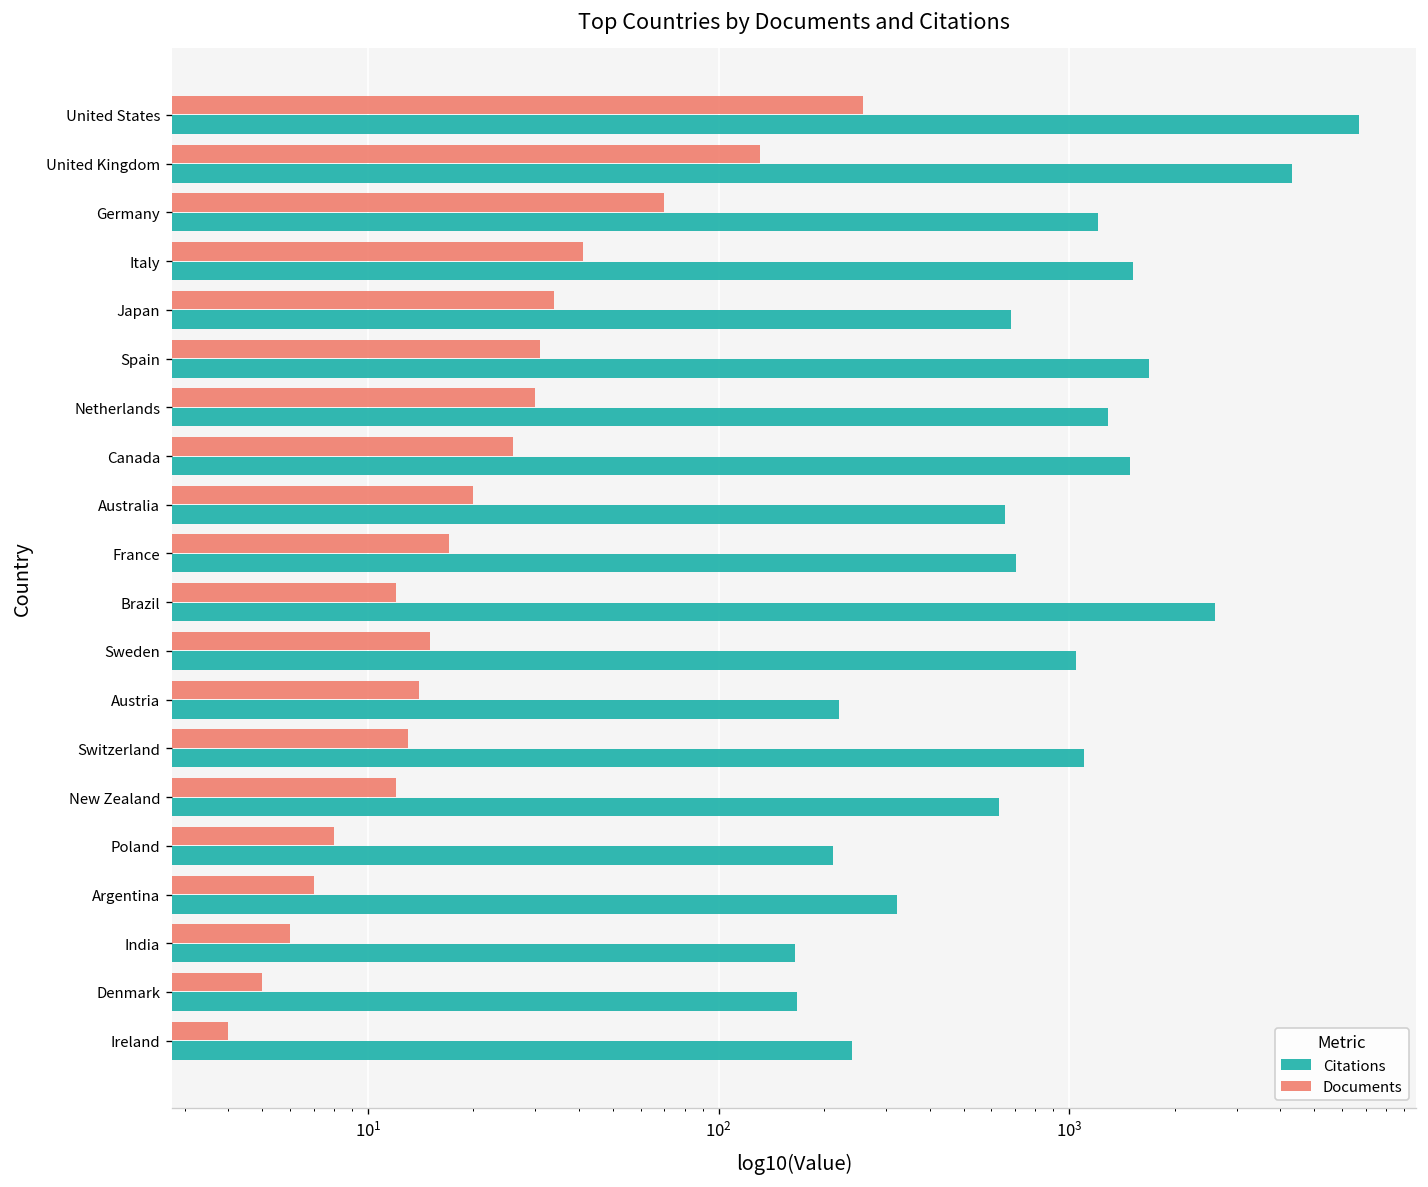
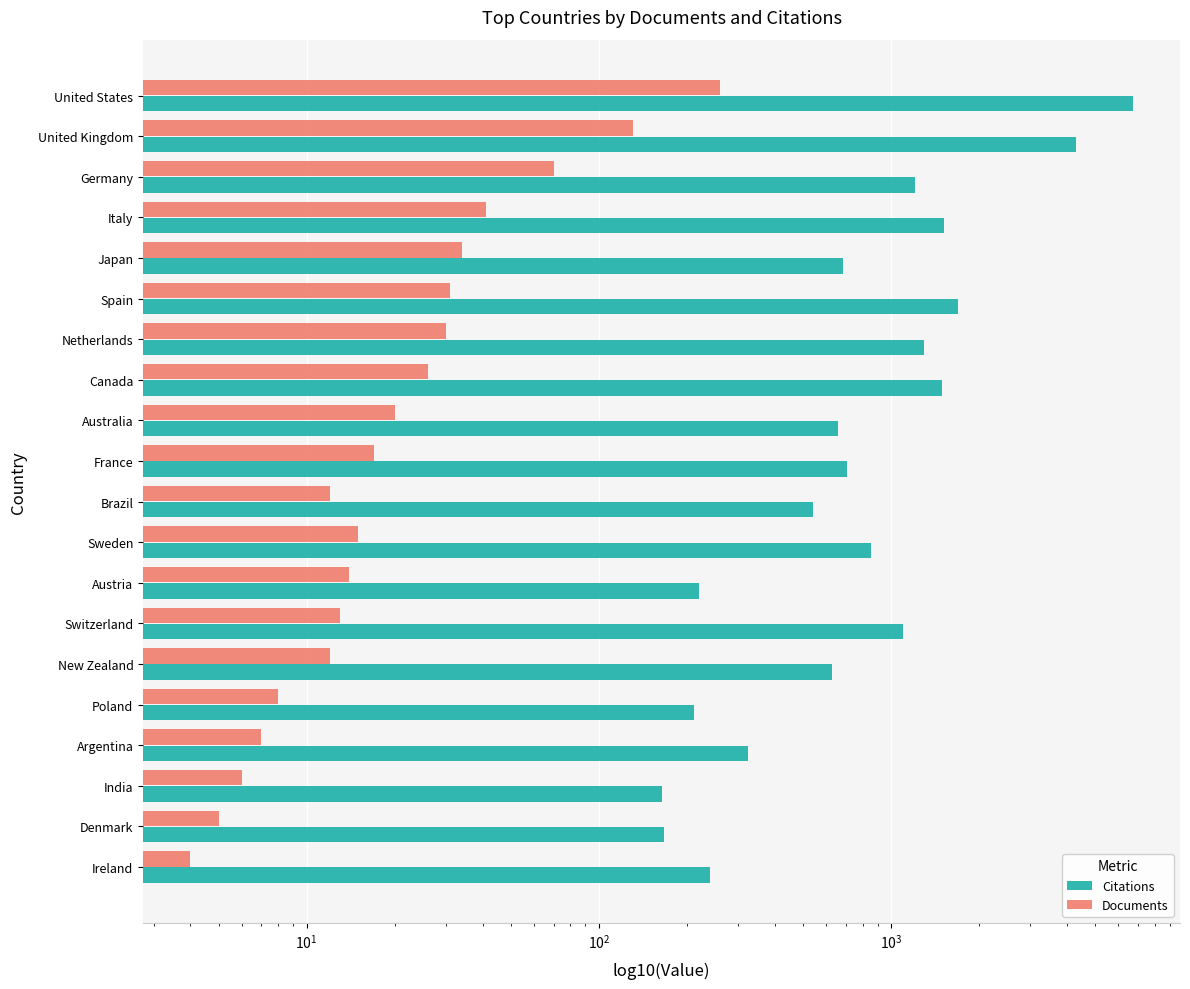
Citations, Brazil: 2600 -> 540
Citations, Sweden: 1050 -> 860
